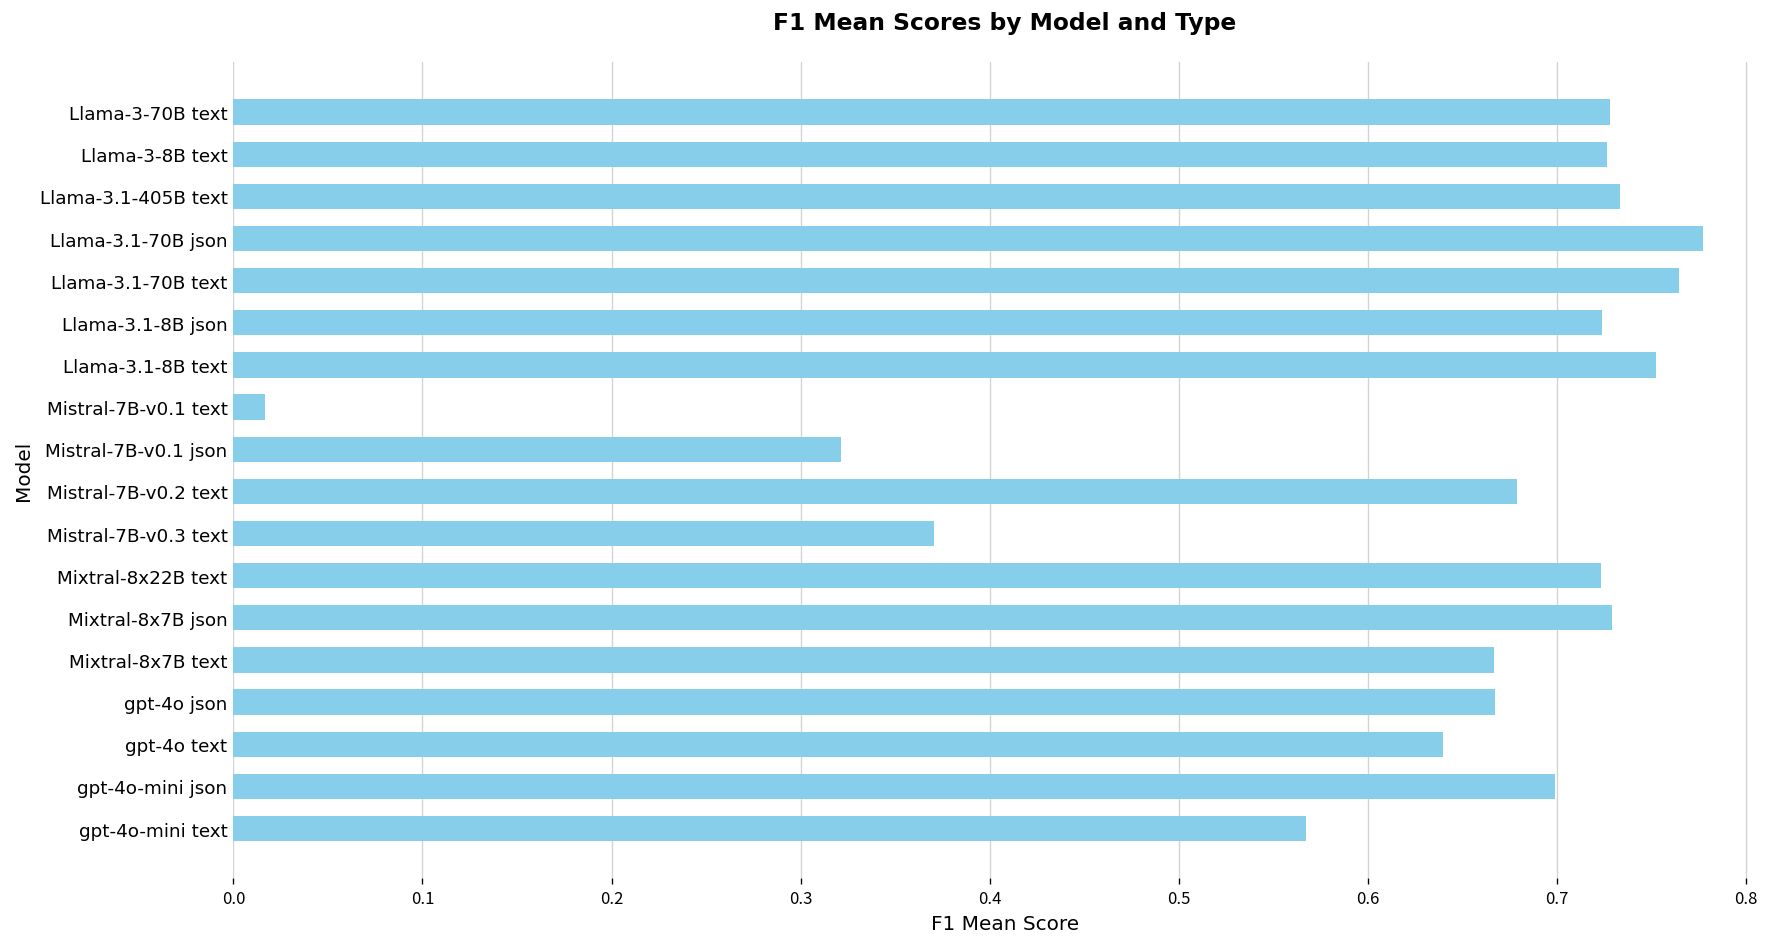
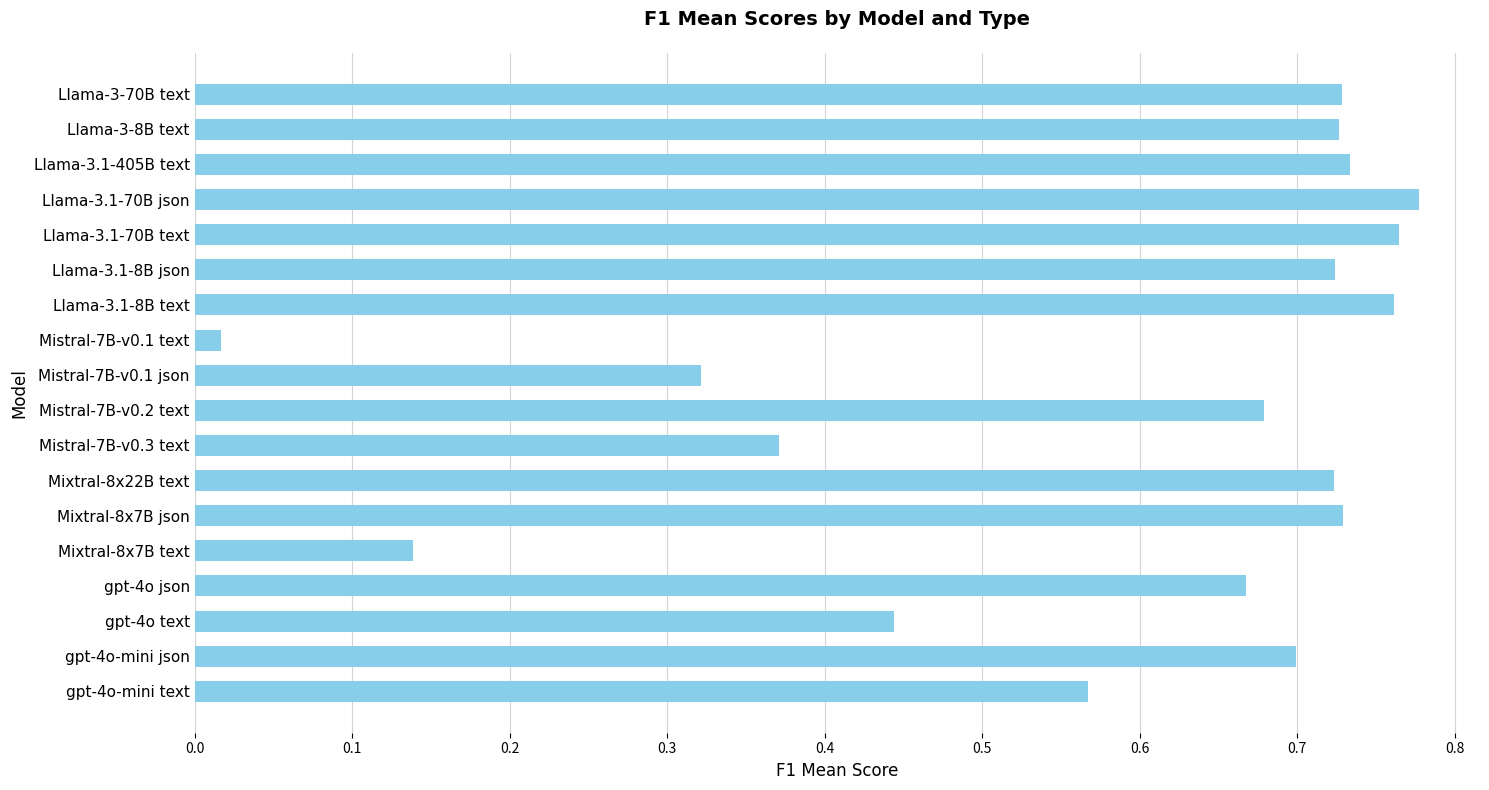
Llama-3.1-8B text: 0.752 -> 0.761
Mixtral-8x7B text: 0.667 -> 0.138
gpt-4o text: 0.640 -> 0.444
